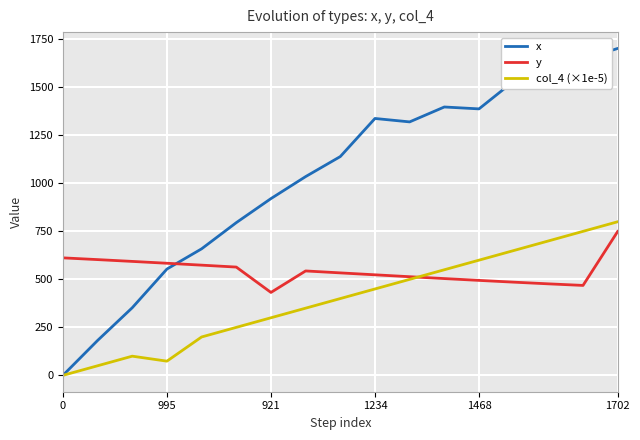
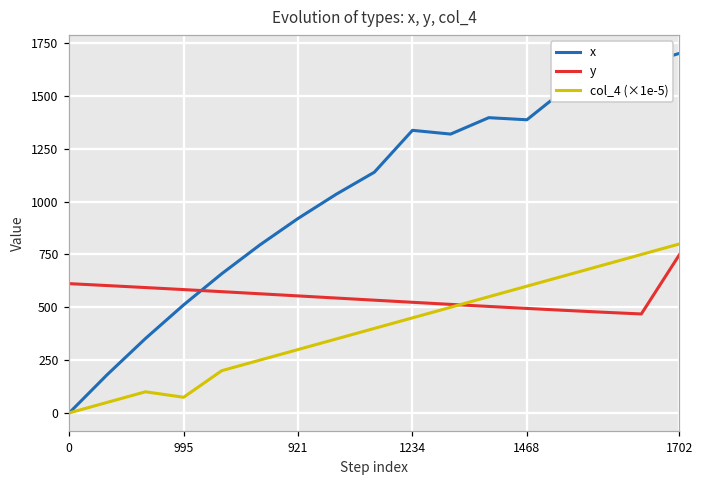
x, 995: 550 -> 510
y, 921: 430 -> 550
